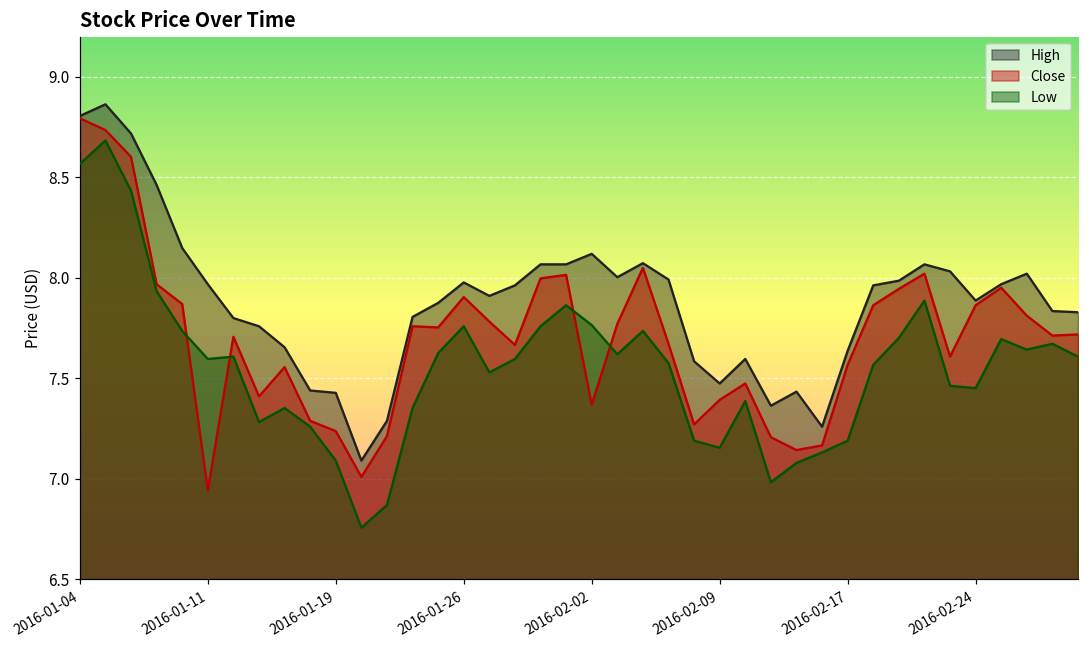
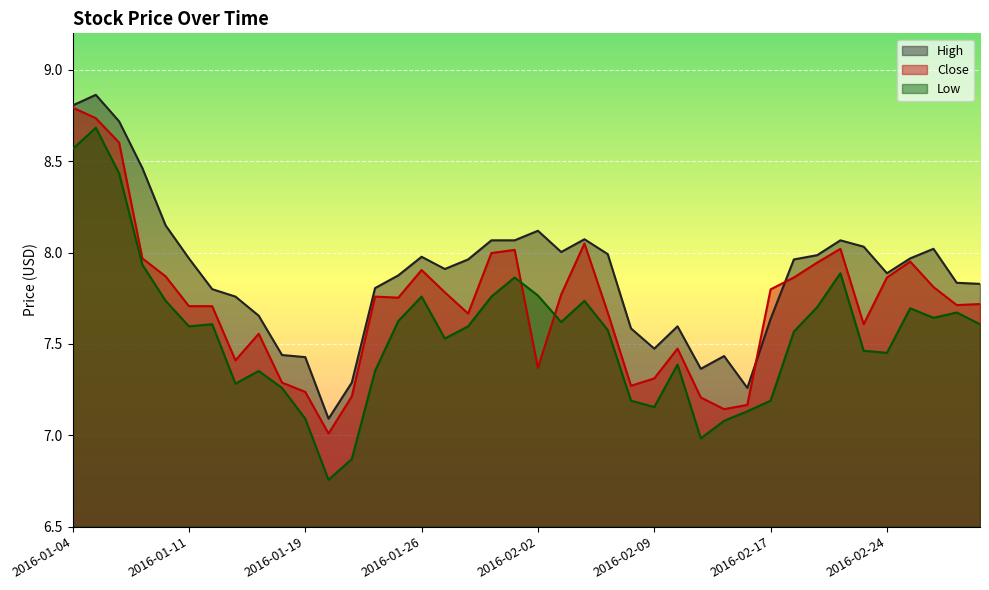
Close, 2016-01-11: 6.94 -> 7.71
Close, 2016-02-09: 7.39 -> 7.31
Close, 2016-02-17: 7.57 -> 7.80
